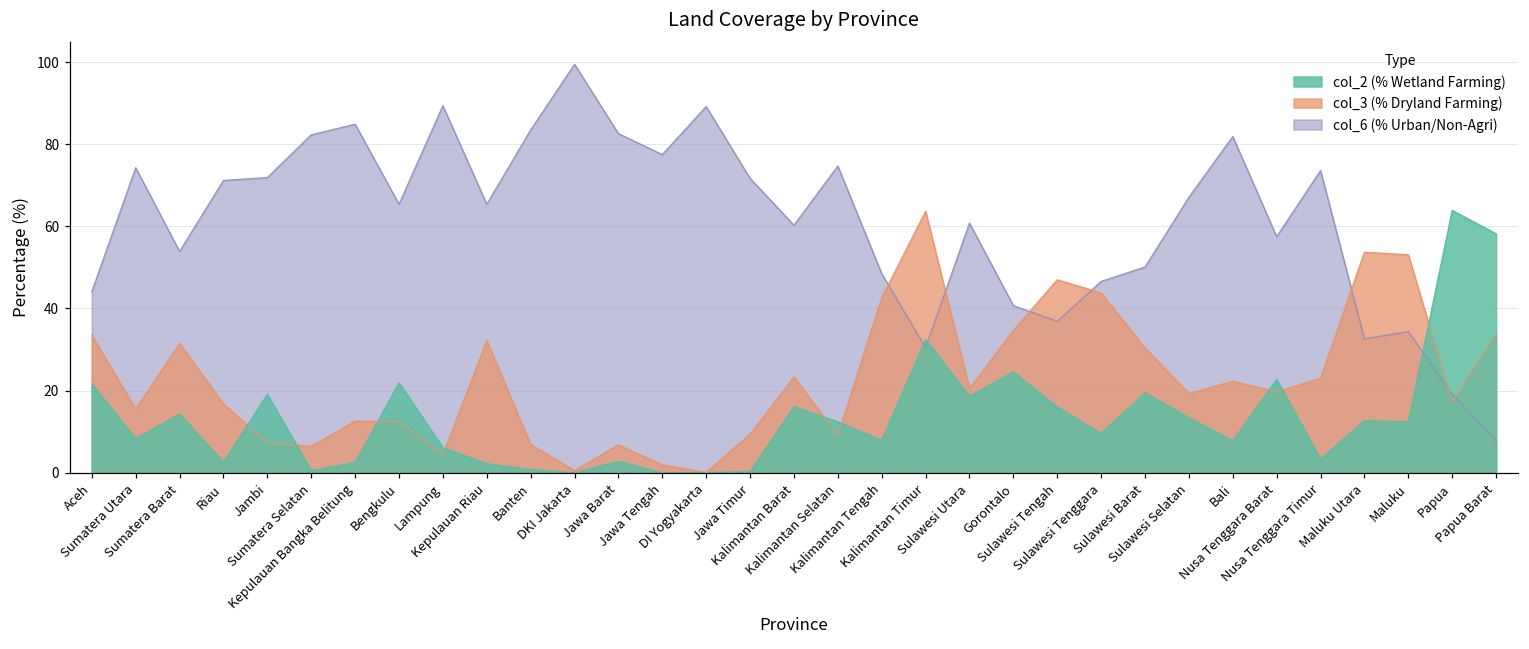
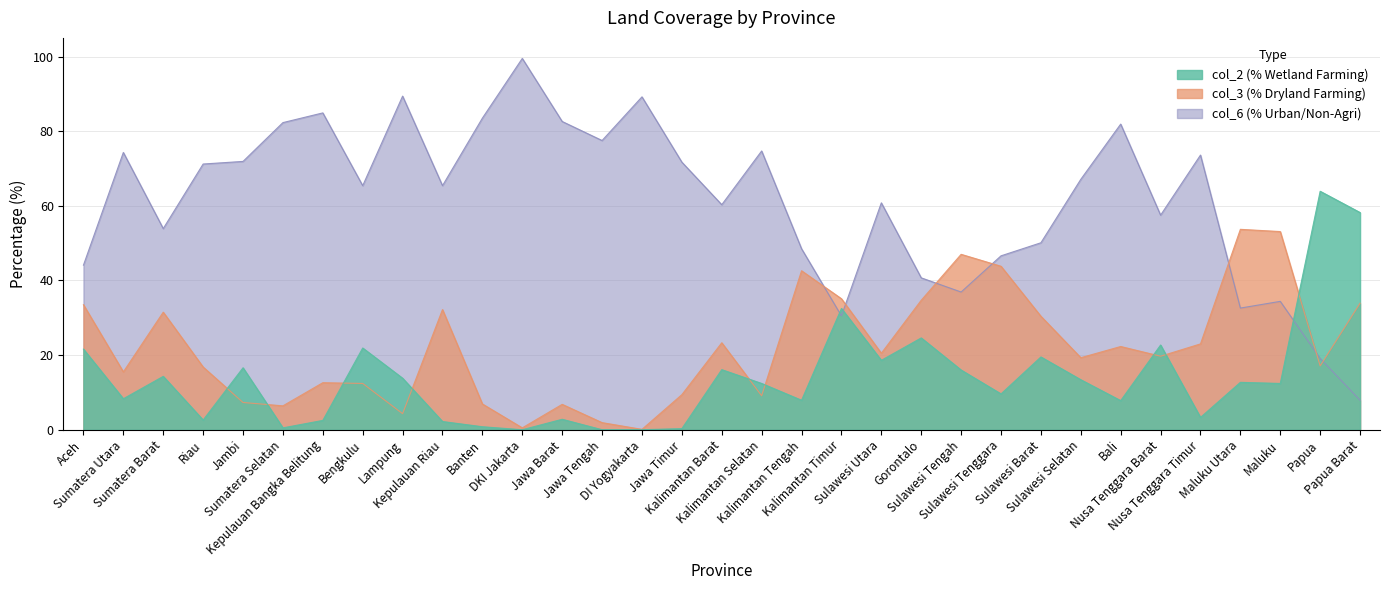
col_2 (% Wetland Farming), Jambi: 19 -> 17
col_2 (% Wetland Farming), Lampung: 6 -> 14
col_3 (% Dryland Farming), Kalimantan Timur: 64 -> 35
